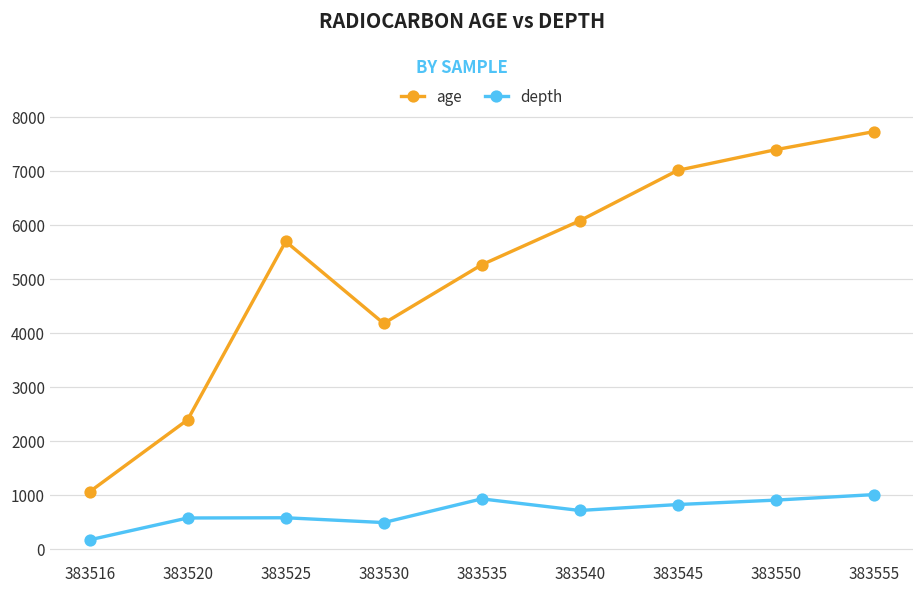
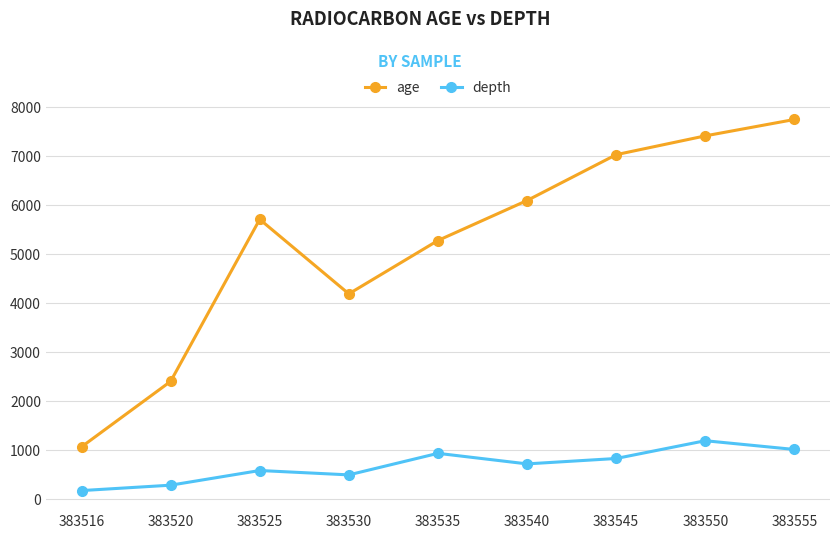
depth, 383520: 600 -> 300
depth, 383550: 900 -> 1200
